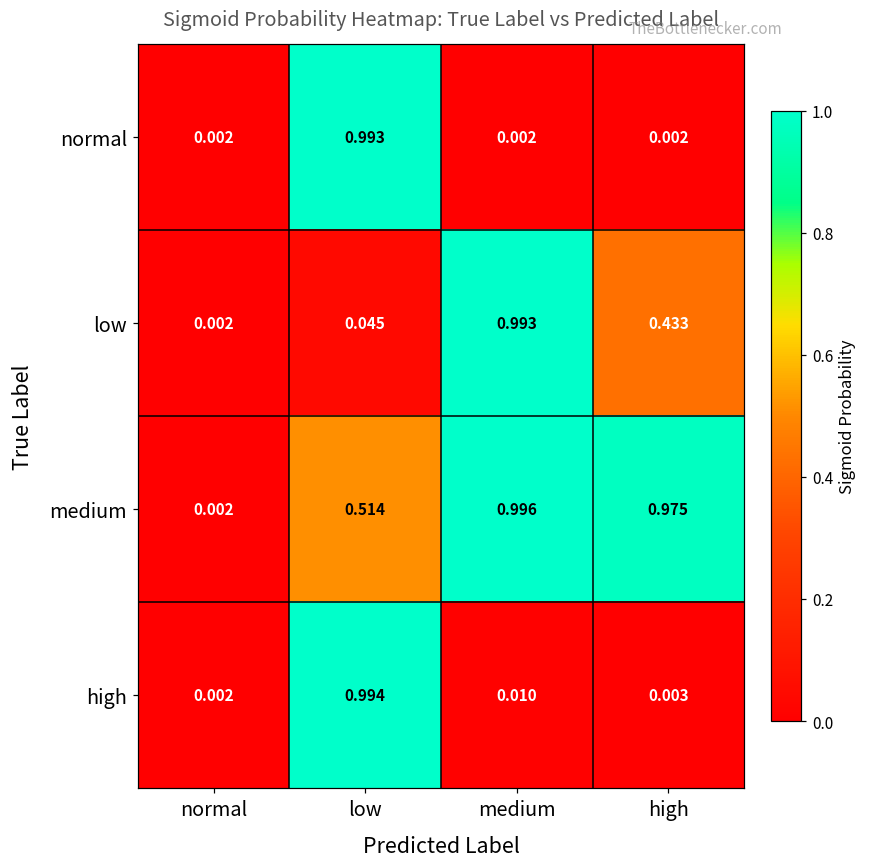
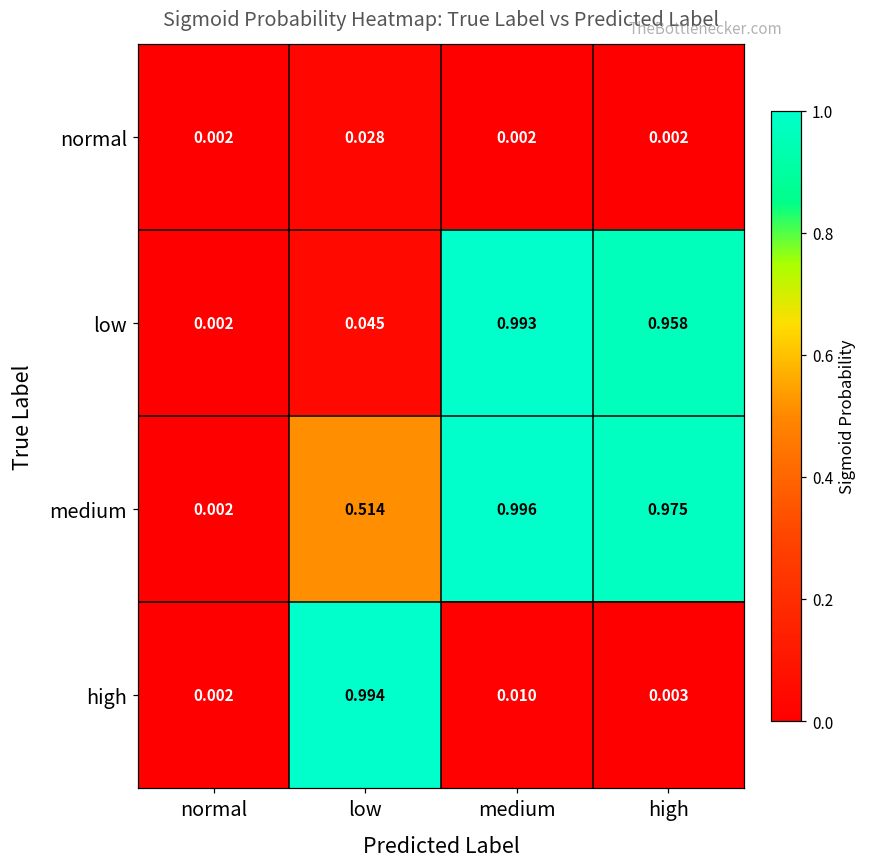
normal, low: 0.993 -> 0.028
low, high: 0.433 -> 0.958
